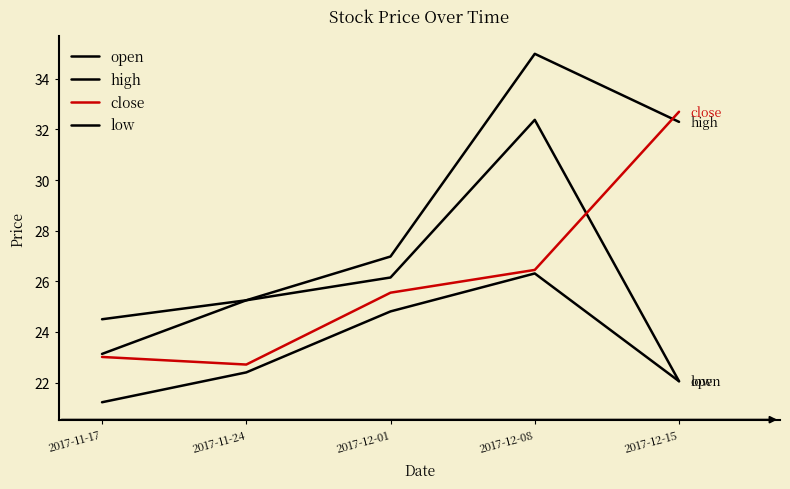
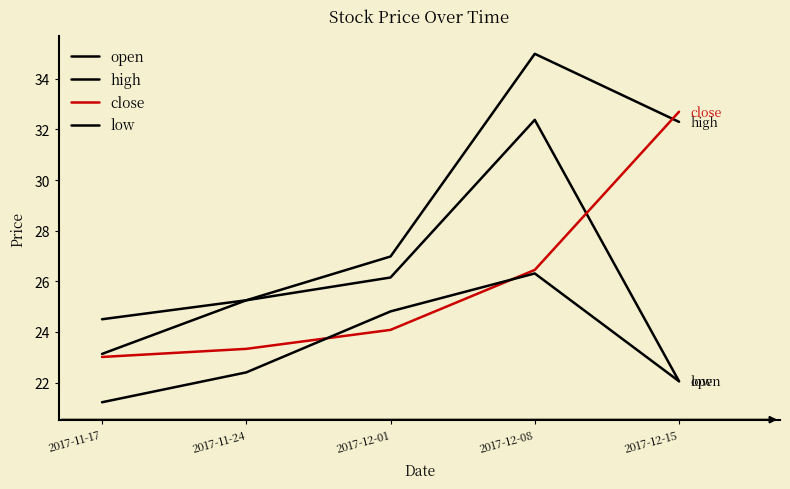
close, 2017-11-24: 22.7 -> 23.3
close, 2017-12-01: 25.6 -> 24.1
